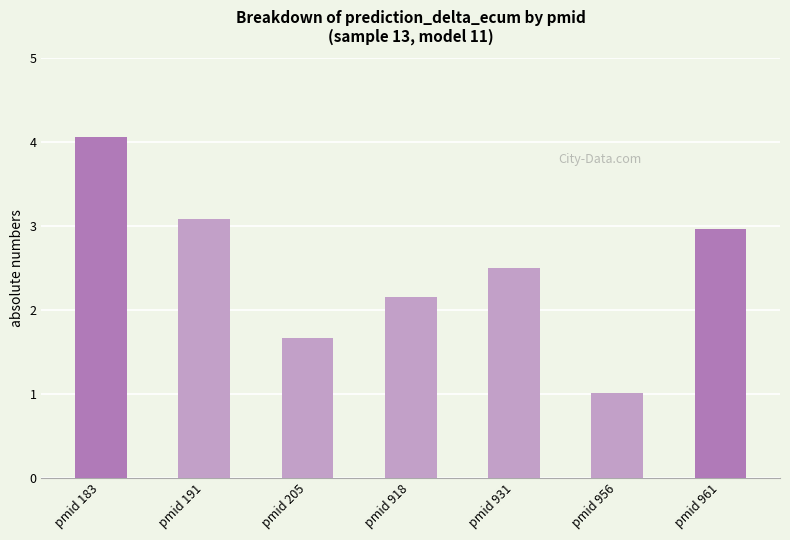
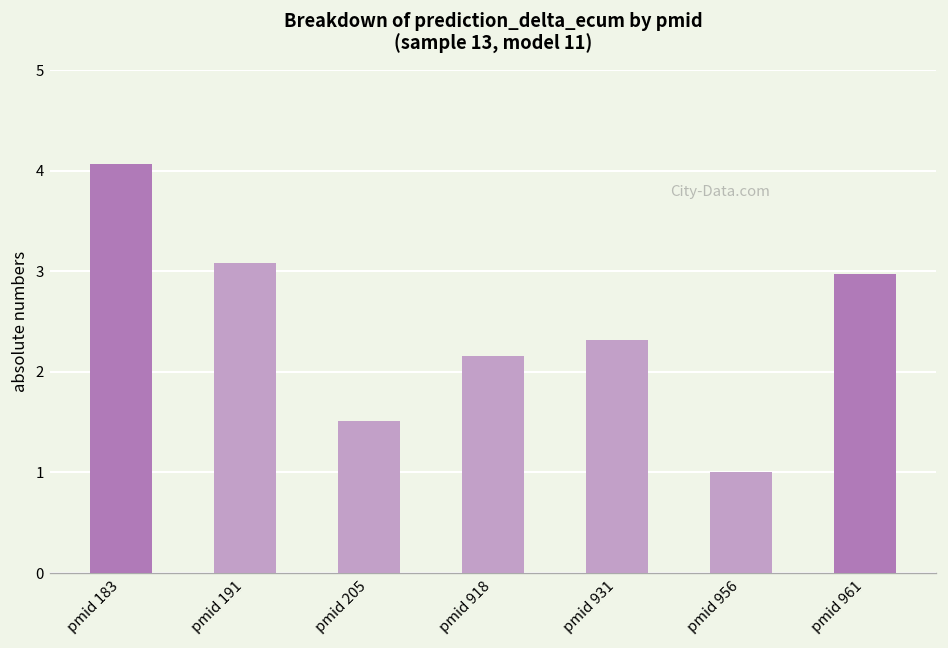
pmid 205: 1.7 -> 1.5
pmid 931: 2.5 -> 2.3
